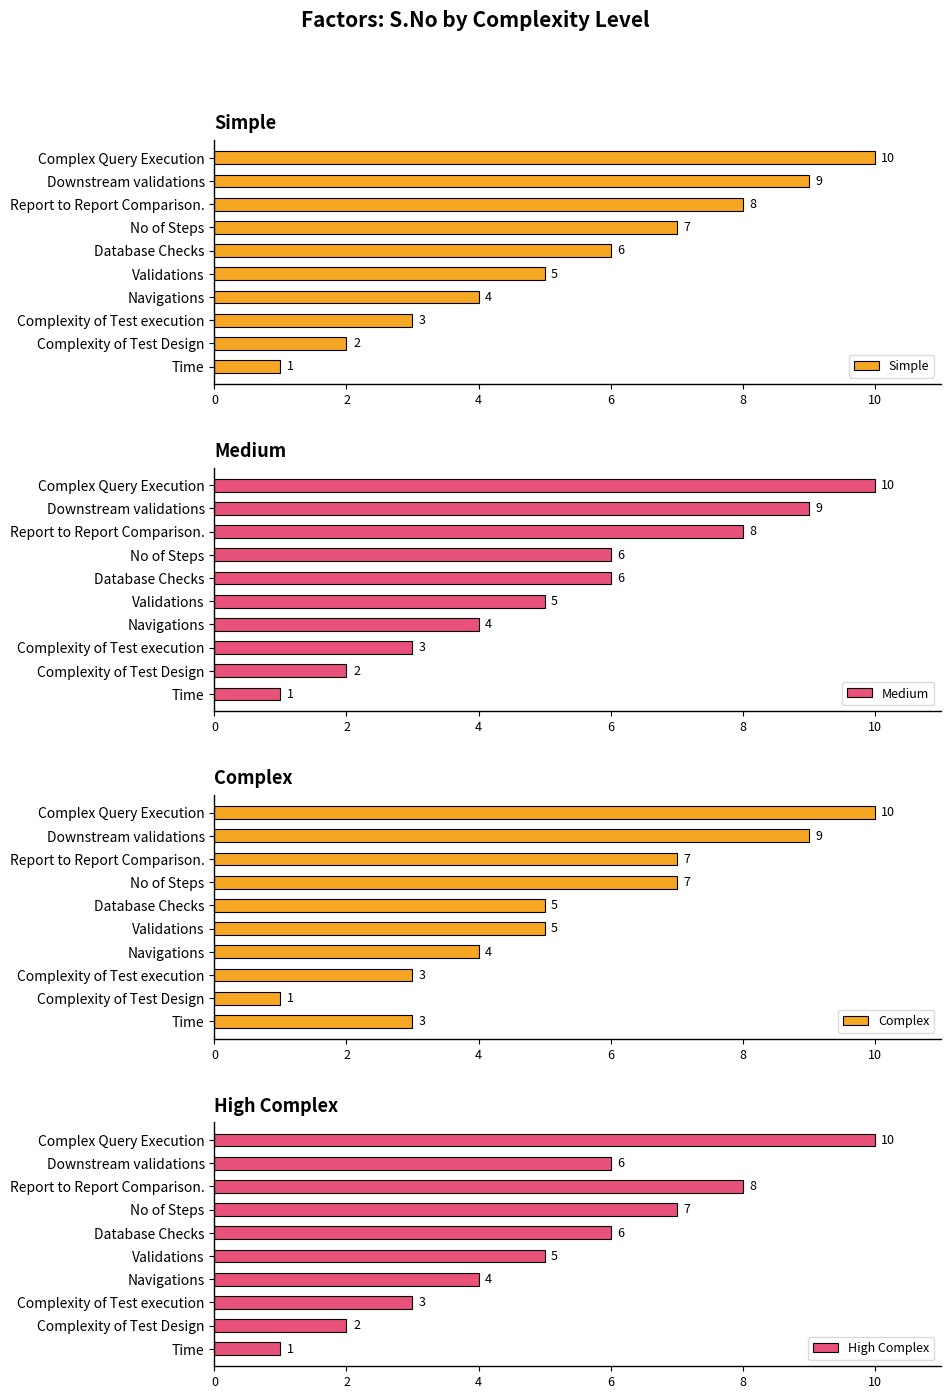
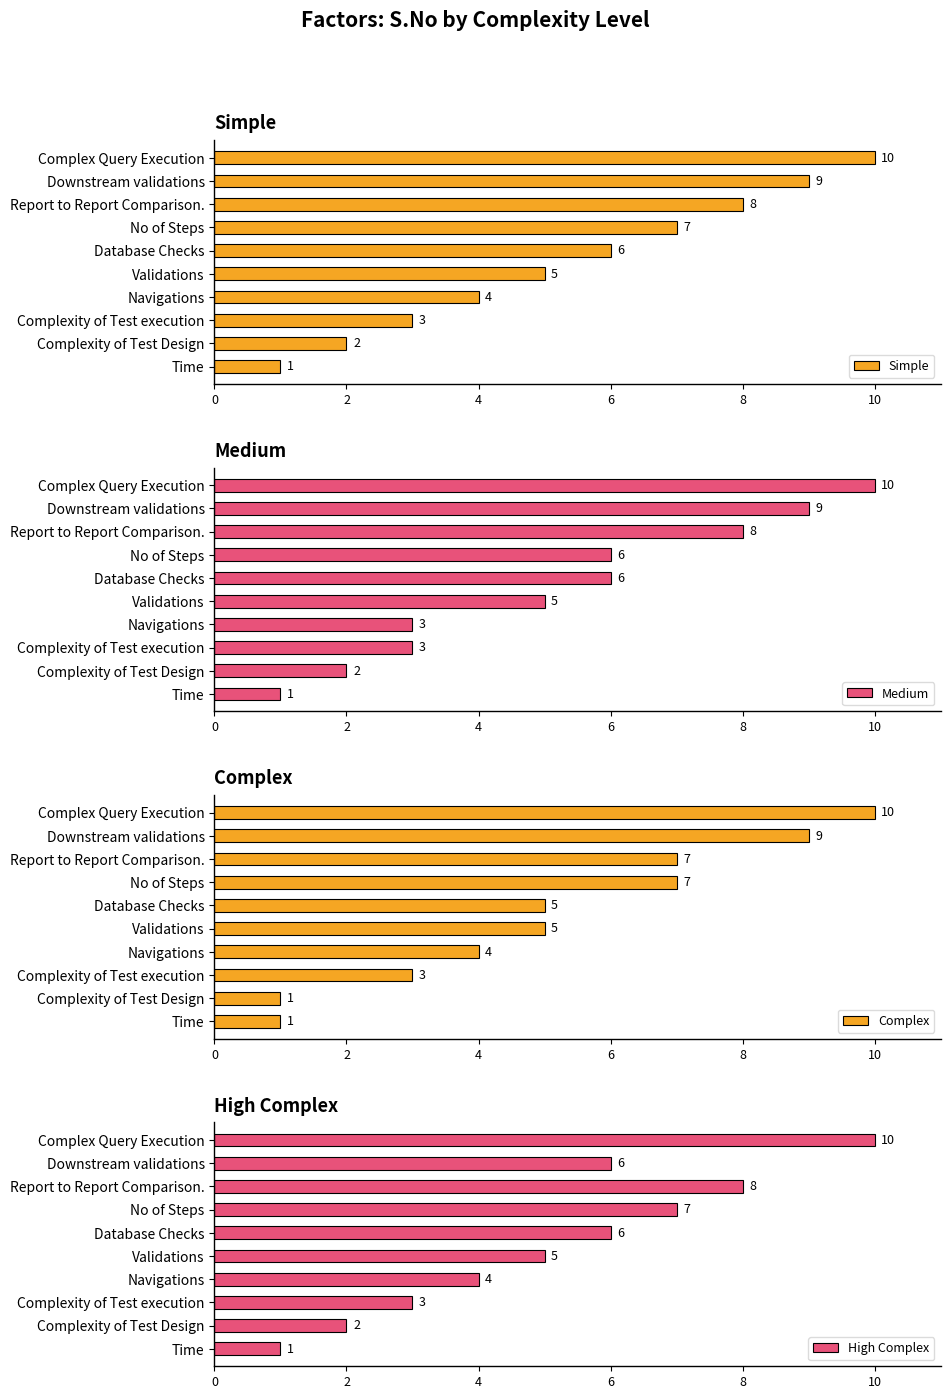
Medium, Navigations: 4 -> 3
Complex, Time: 3 -> 1
